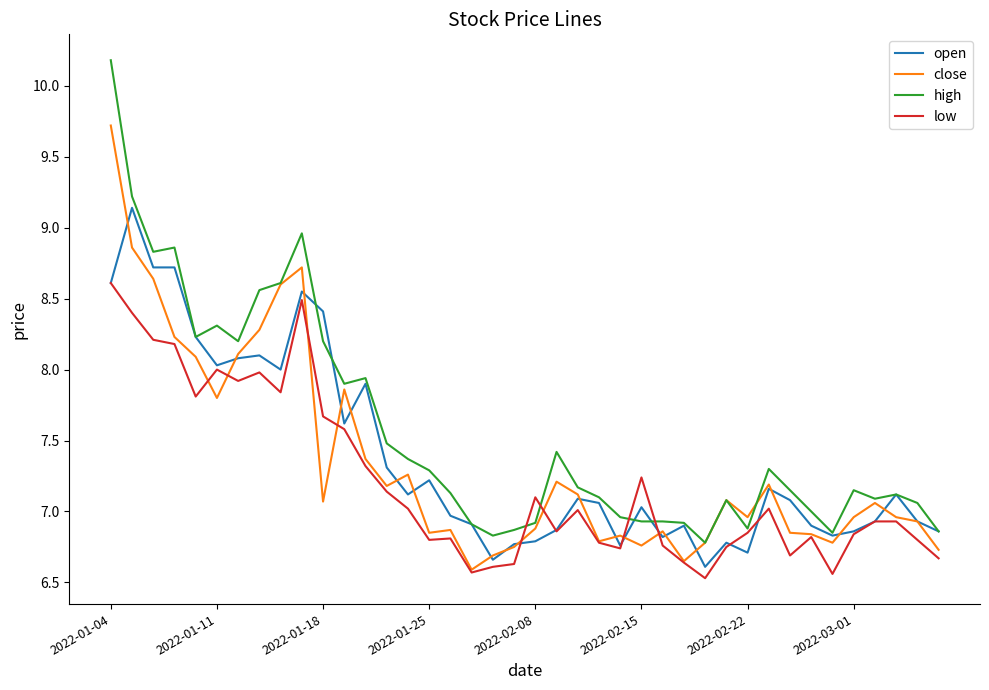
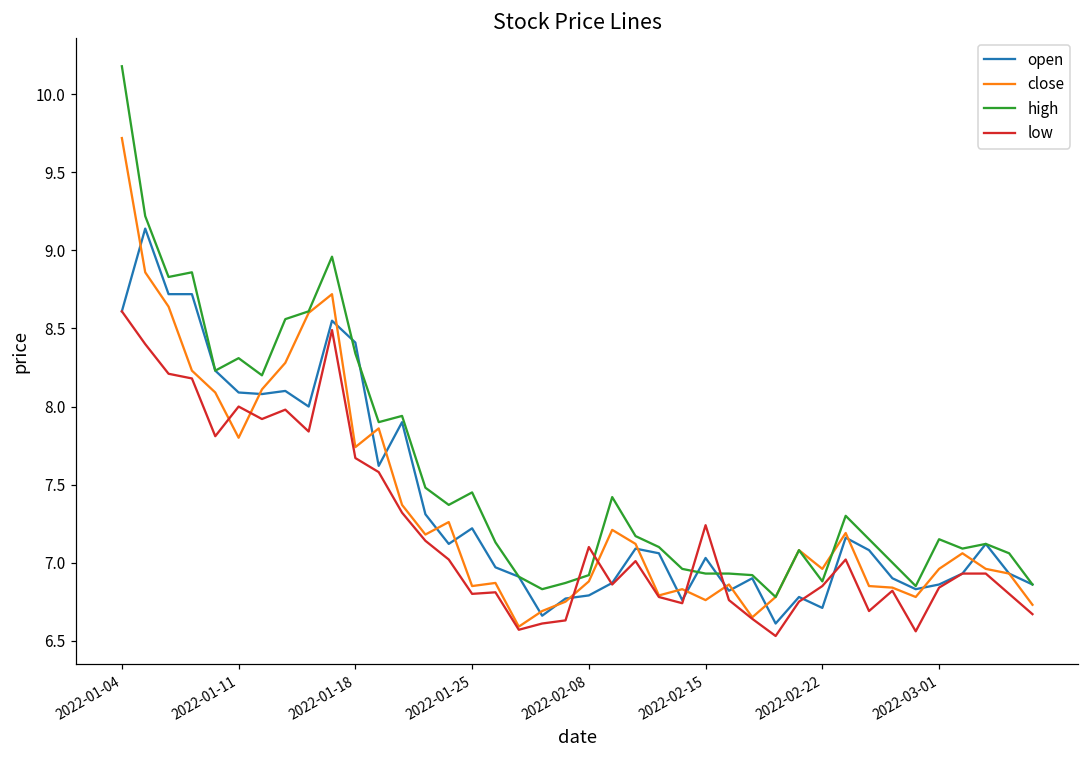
open, 2022-01-11: 8.03 -> 8.09
close, 2022-01-18: 7.07 -> 7.74
high, 2022-01-18: 8.20 -> 8.34
high, 2022-01-25: 7.29 -> 7.45
